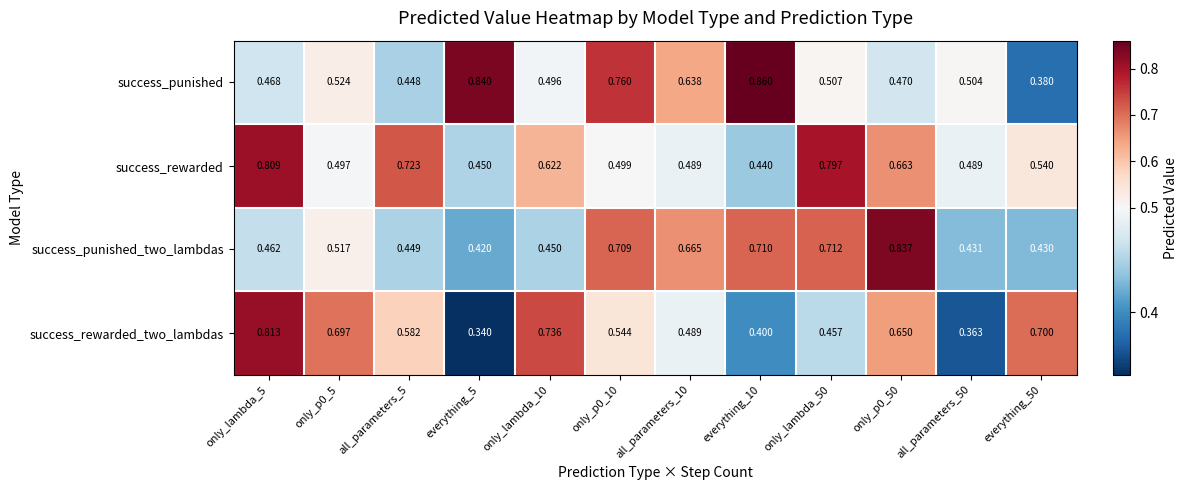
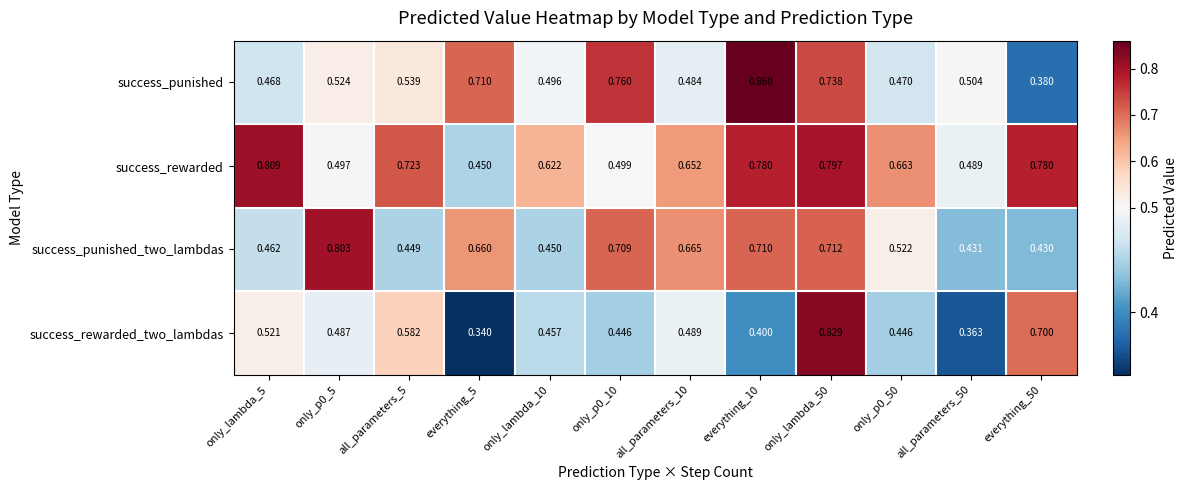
success_punished, all_parameters_5: 0.448 -> 0.539
success_punished, everything_5: 0.840 -> 0.710
success_punished, all_parameters_10: 0.638 -> 0.484
success_punished, only_lambda_50: 0.507 -> 0.738
success_rewarded, all_parameters_10: 0.489 -> 0.652
success_rewarded, everything_10: 0.440 -> 0.780
success_rewarded, everything_50: 0.540 -> 0.780
success_punished_two_lambdas, only_p0_5: 0.517 -> 0.803
success_punished_two_lambdas, everything_5: 0.420 -> 0.660
success_punished_two_lambdas, only_p0_50: 0.837 -> 0.522
success_rewarded_two_lambdas, only_lambda_5: 0.813 -> 0.521
success_rewarded_two_lambdas, only_p0_5: 0.697 -> 0.487
success_rewarded_two_lambdas, only_lambda_10: 0.736 -> 0.457
success_rewarded_two_lambdas, only_p0_10: 0.544 -> 0.446
success_rewarded_two_lambdas, only_lambda_50: 0.457 -> 0.829
success_rewarded_two_lambdas, only_p0_50: 0.650 -> 0.446
